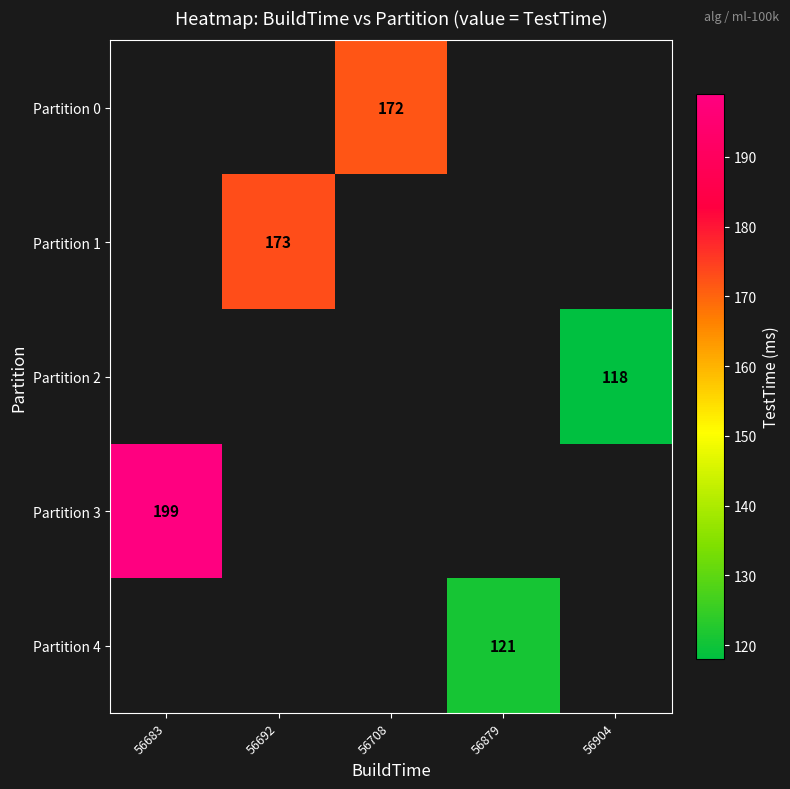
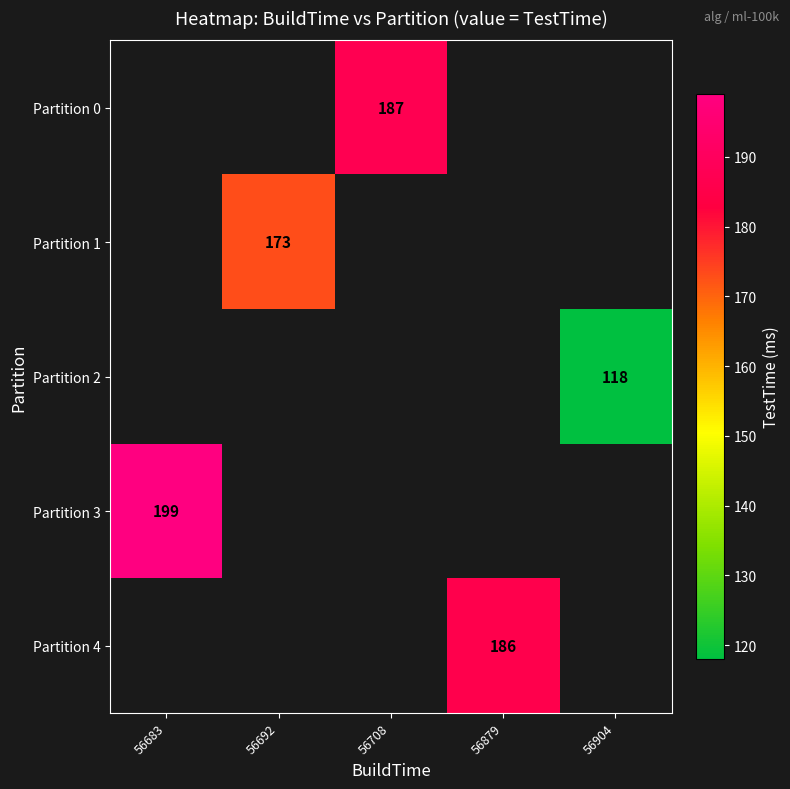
Partition 0, 56708: 172 -> 187
Partition 4, 56879: 121 -> 186
